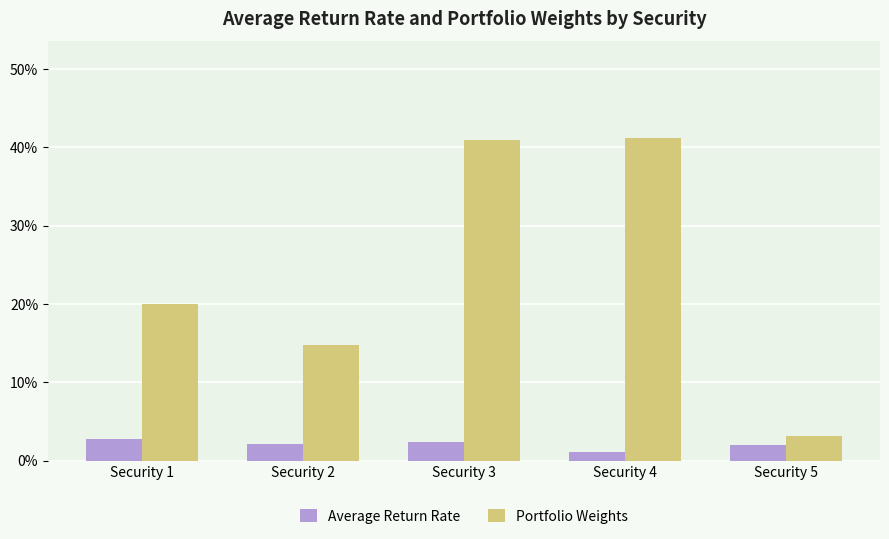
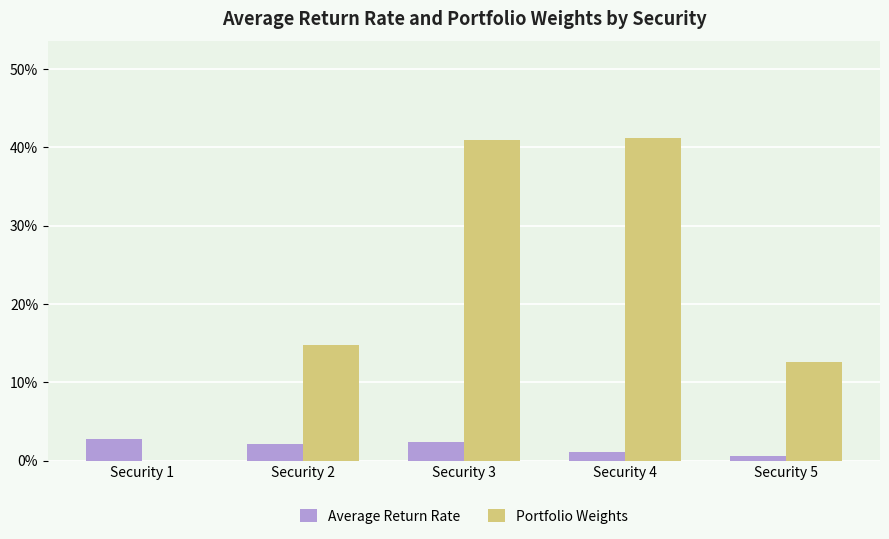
Portfolio Weights, Security 1: 20% -> 0%
Average Return Rate, Security 5: 2% -> 1%
Portfolio Weights, Security 5: 3% -> 13%
